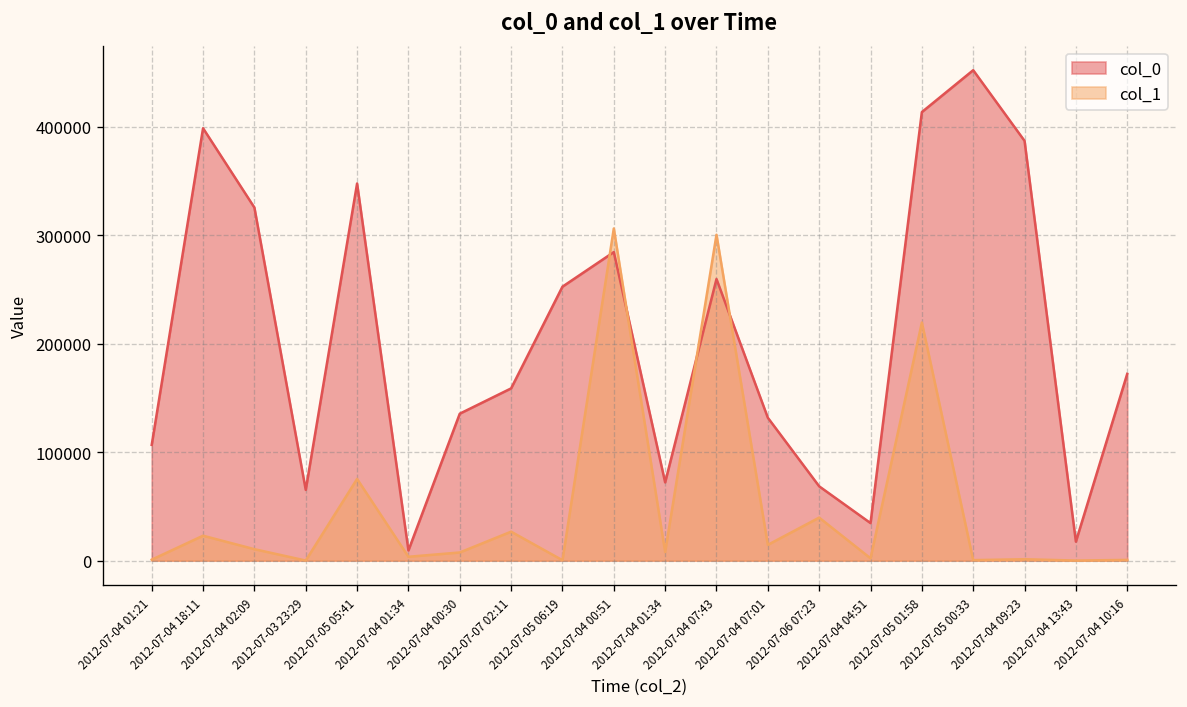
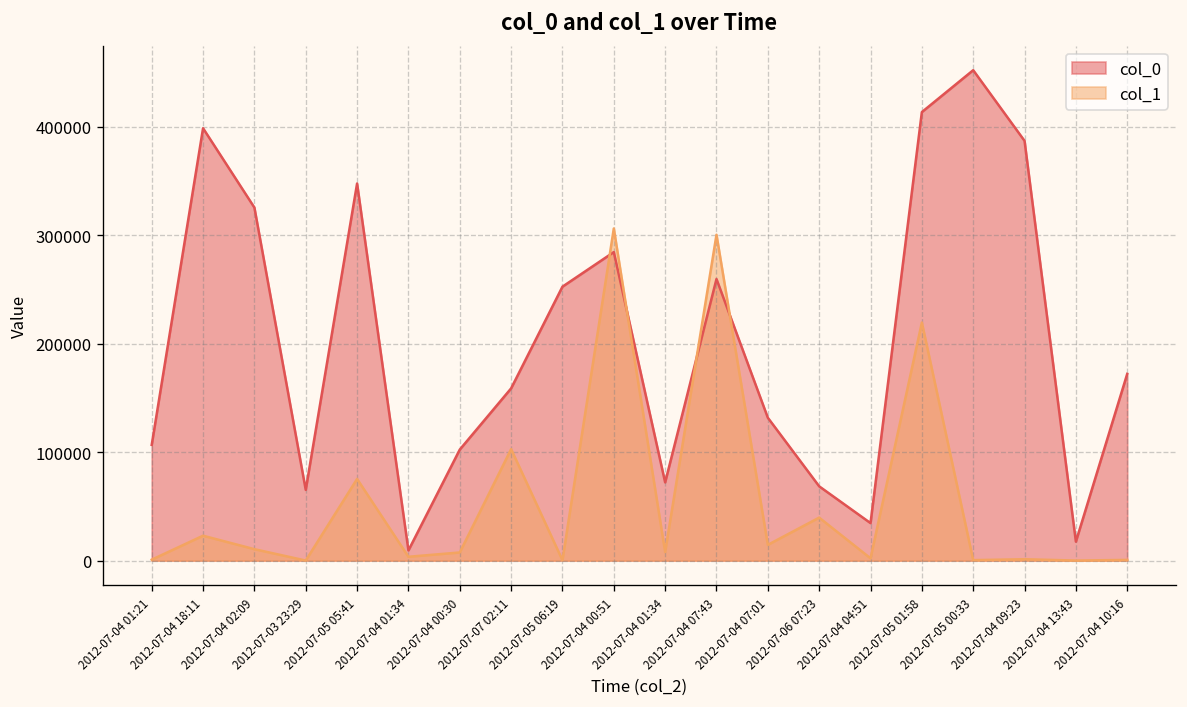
col_0, 2012-07-04 00:30: 140000 -> 100000
col_1, 2012-07-07 02:11: 30000 -> 100000
